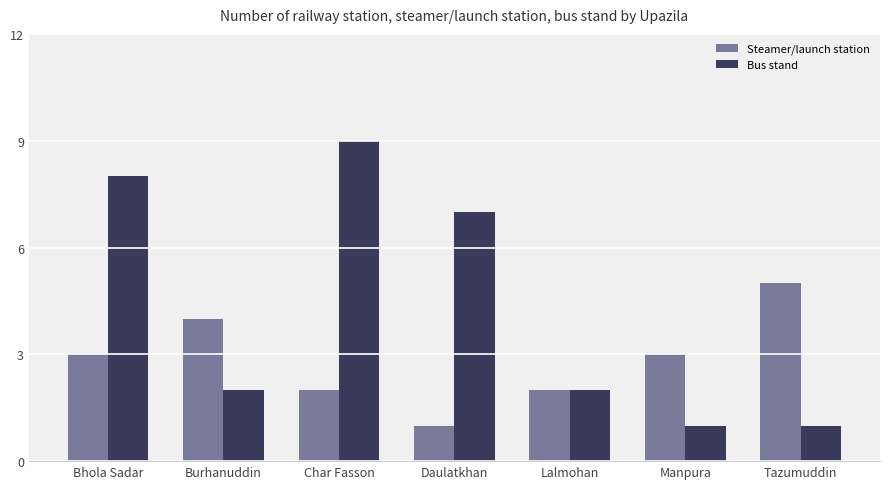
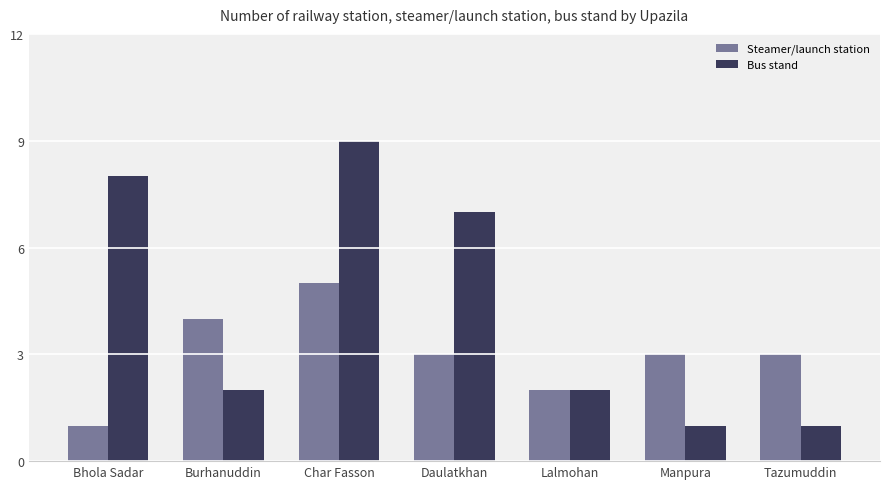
Steamer/launch station, Bhola Sadar: 3 -> 1
Steamer/launch station, Char Fasson: 2 -> 5
Steamer/launch station, Daulatkhan: 1 -> 3
Steamer/launch station, Tazumuddin: 5 -> 3
